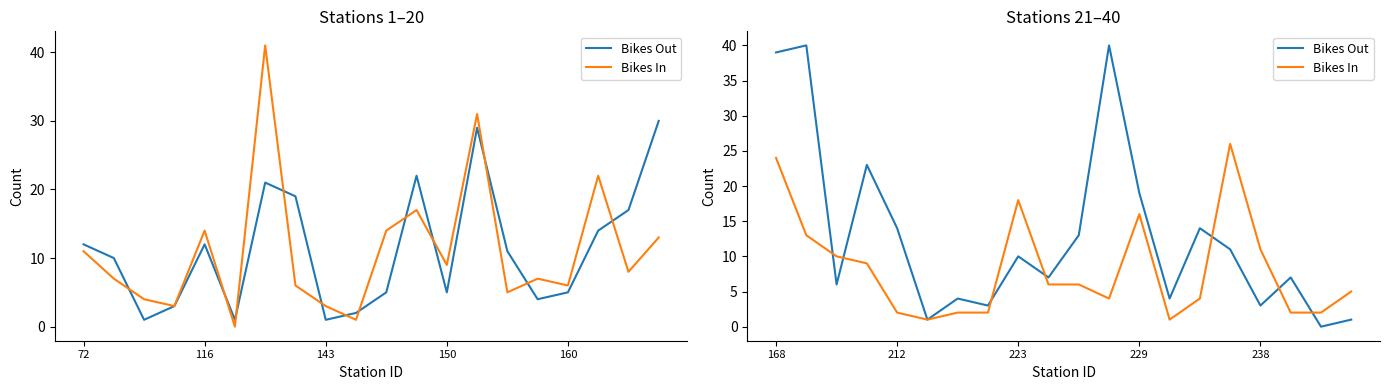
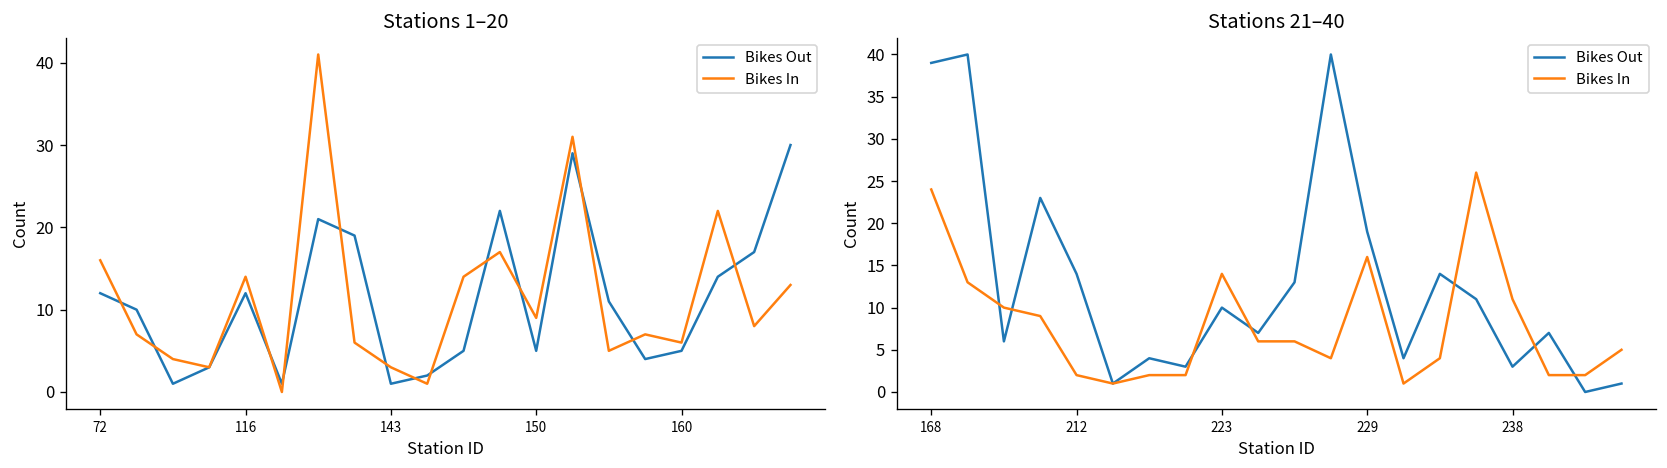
Stations 1–20, Bikes In, 72: 11 -> 16
Stations 21–40, Bikes In, 223: 18 -> 14
